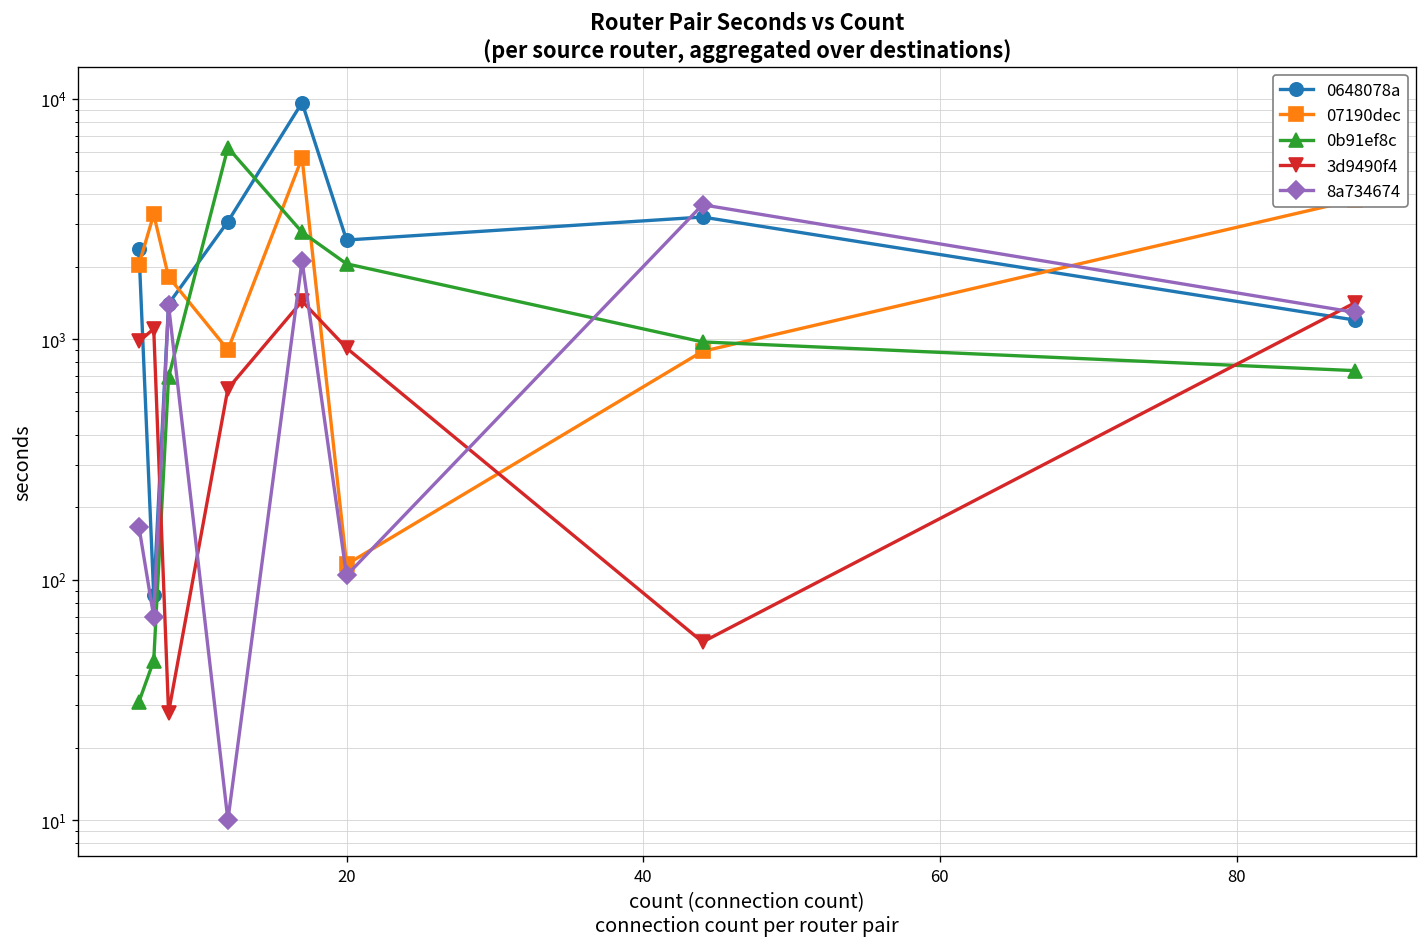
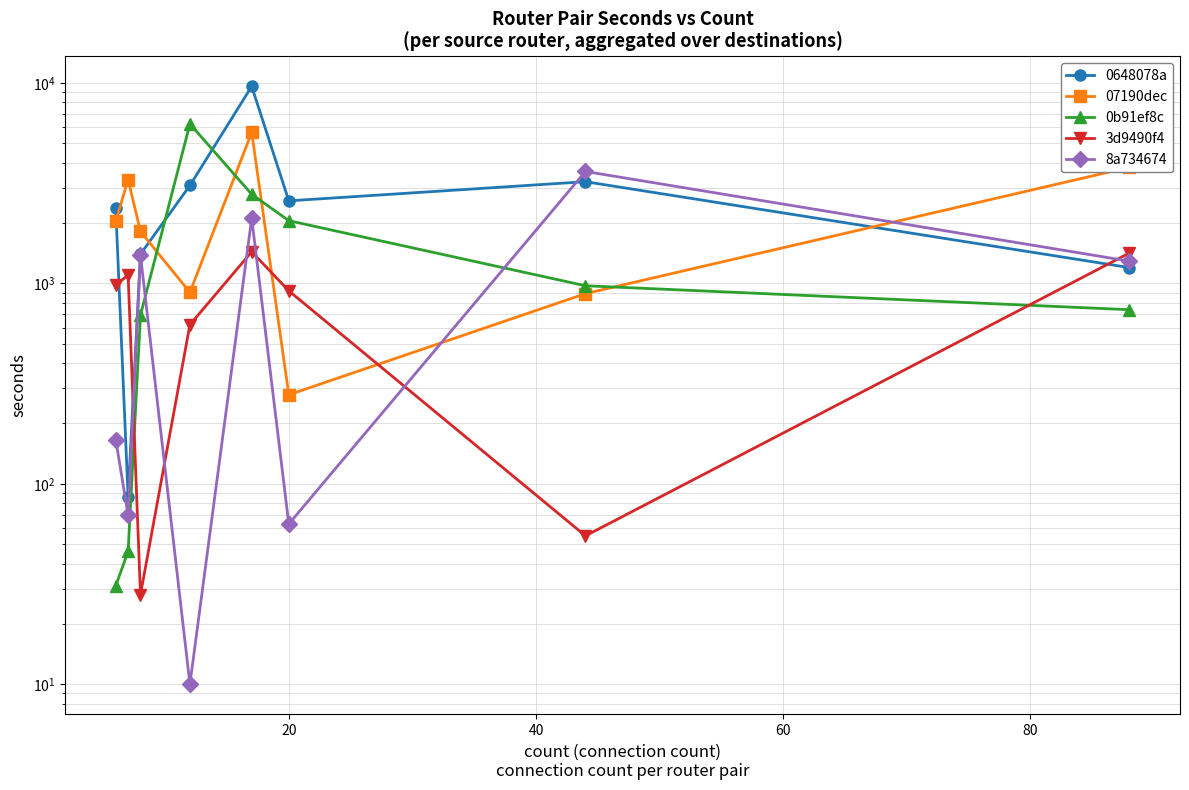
07190dec, 20: 120 -> 280
8a734674, 20: 100 -> 63
